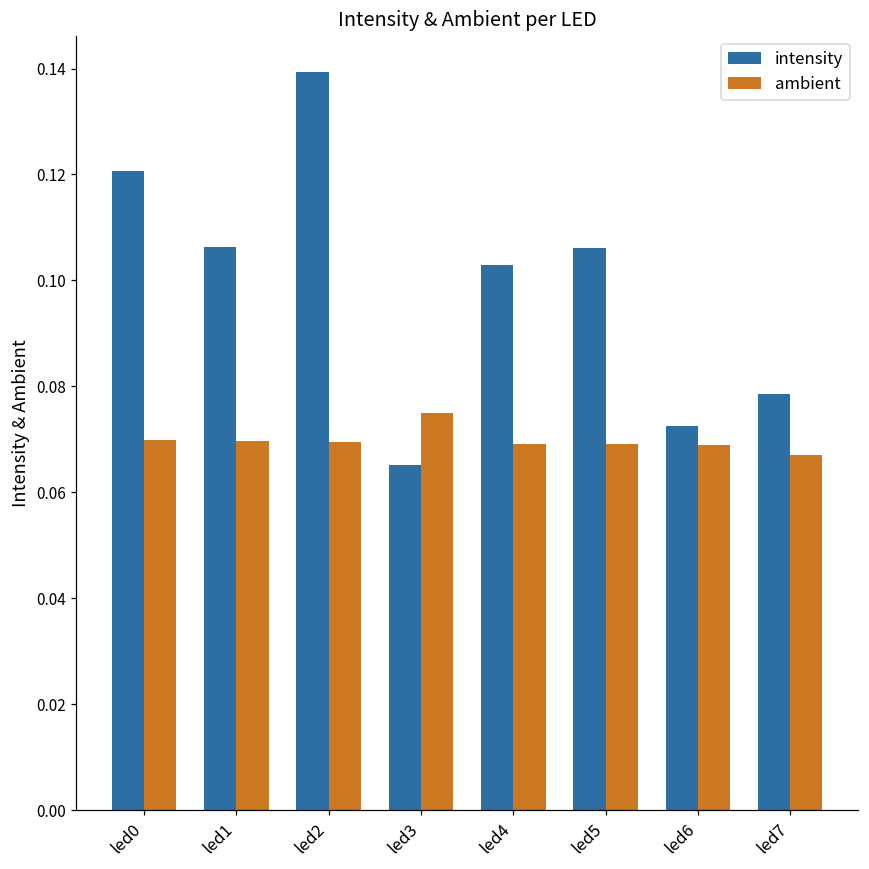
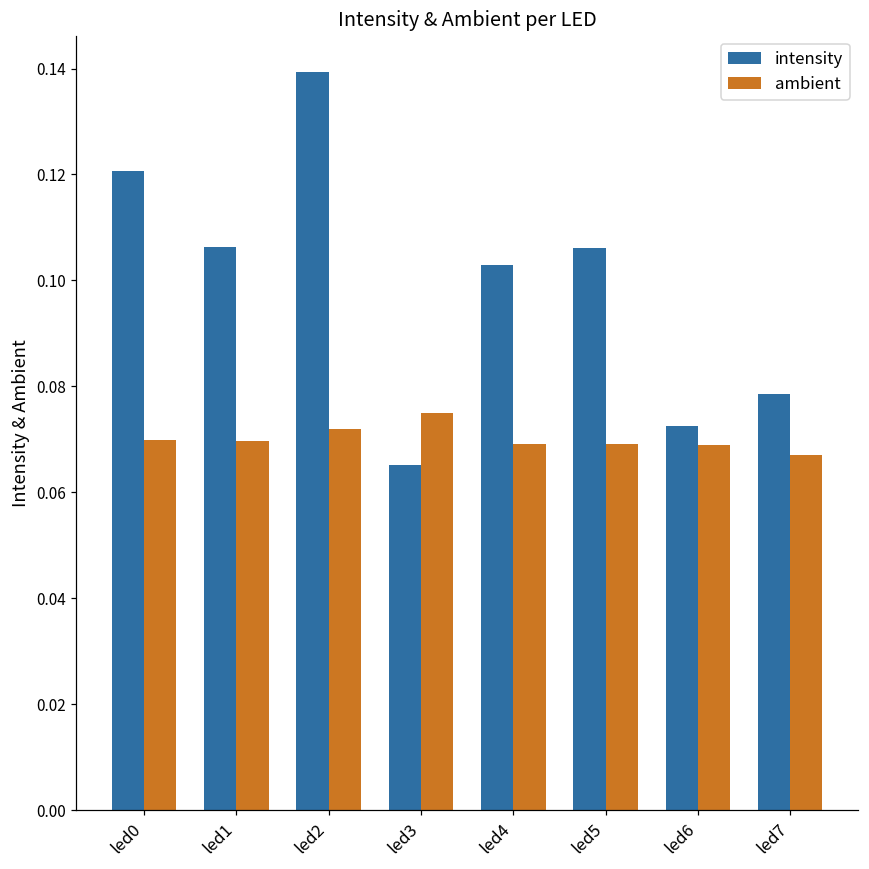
ambient, led2: 0.069 -> 0.072
